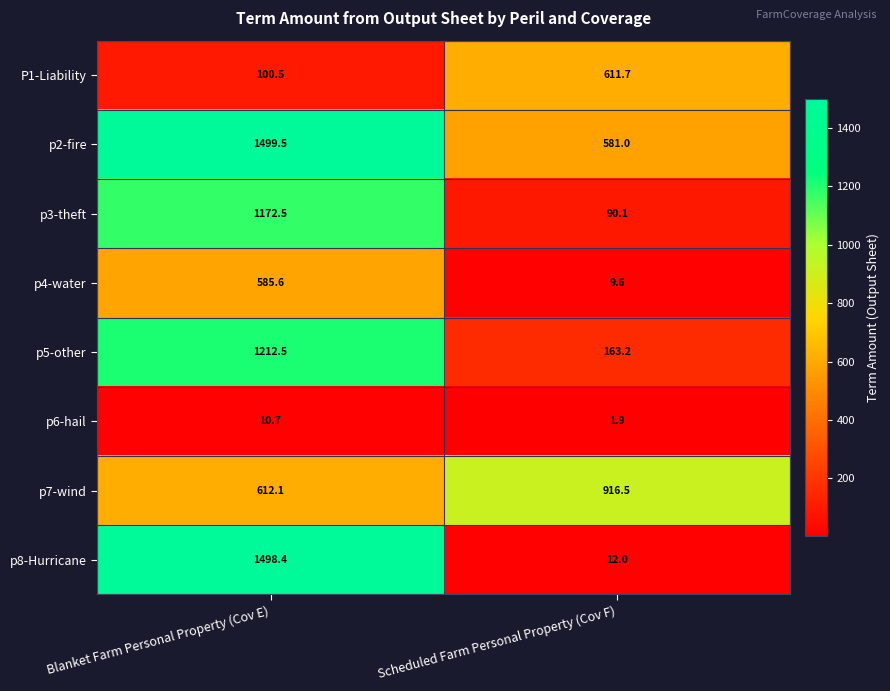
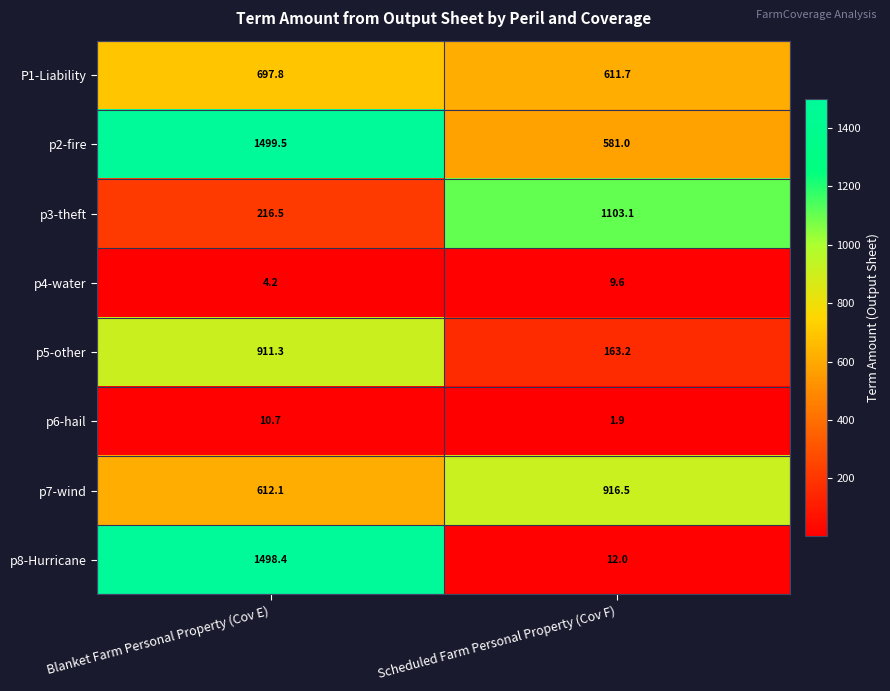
P1-Liability, Blanket Farm Personal Property (Cov E): 100.5 -> 697.8
p3-theft, Blanket Farm Personal Property (Cov E): 1172.5 -> 216.5
p3-theft, Scheduled Farm Personal Property (Cov F): 90.1 -> 1103.1
p4-water, Blanket Farm Personal Property (Cov E): 585.6 -> 4.2
p5-other, Blanket Farm Personal Property (Cov E): 1212.5 -> 911.3
